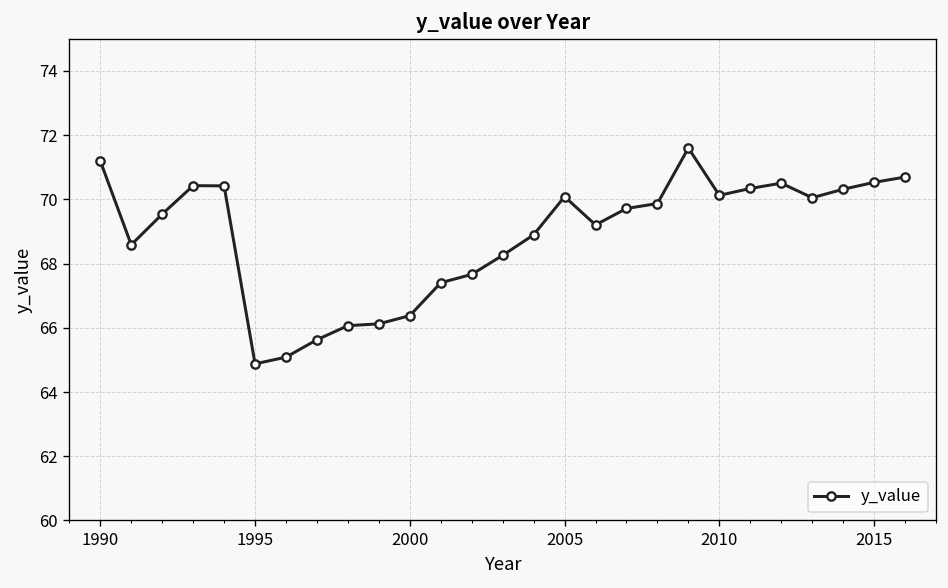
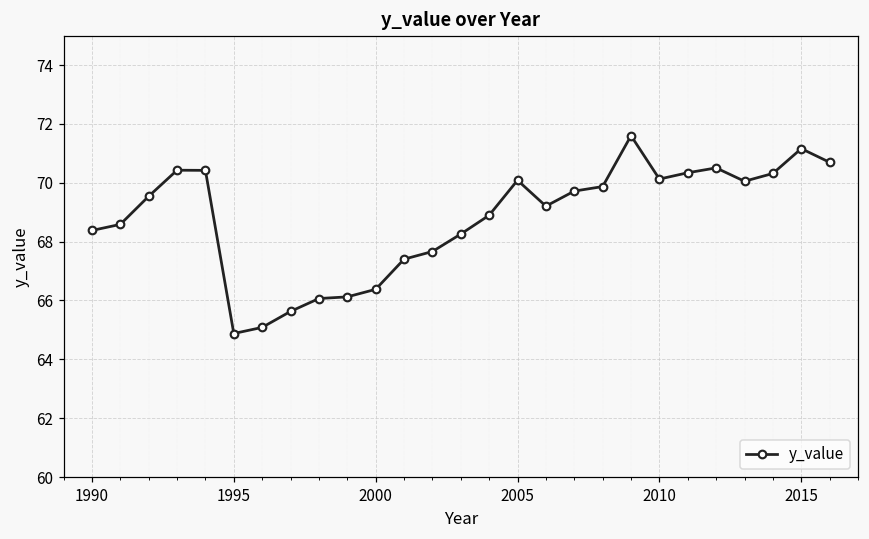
1990: 71.2 -> 68.4
2015: 70.5 -> 71.2
